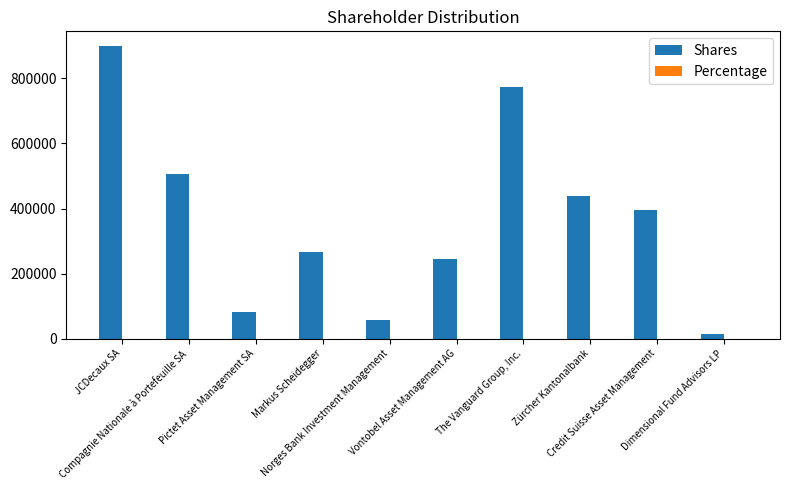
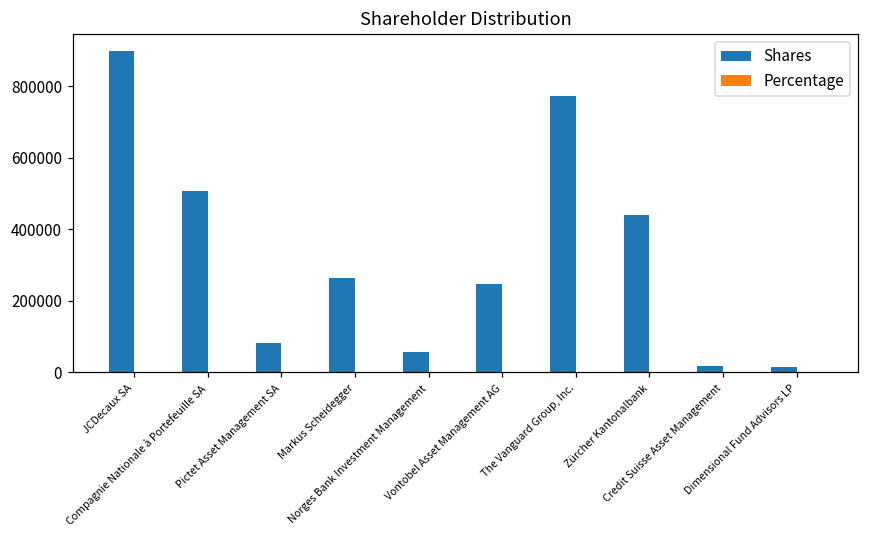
Shares, Credit Suisse Asset Management: 400000 -> 20000
